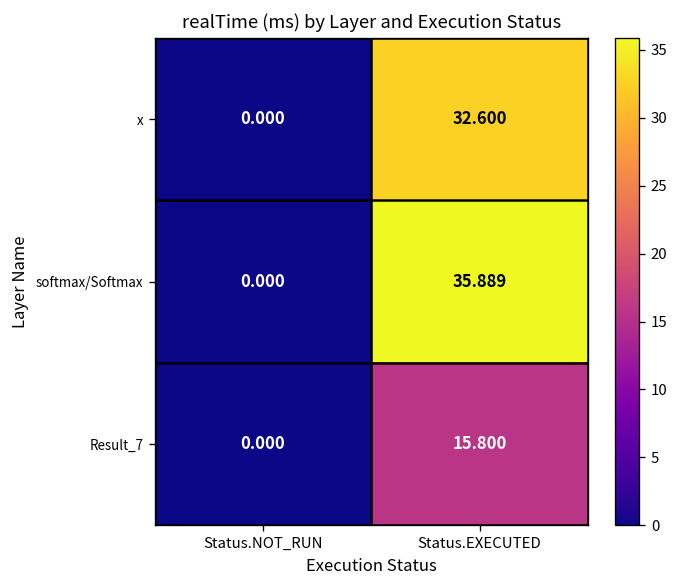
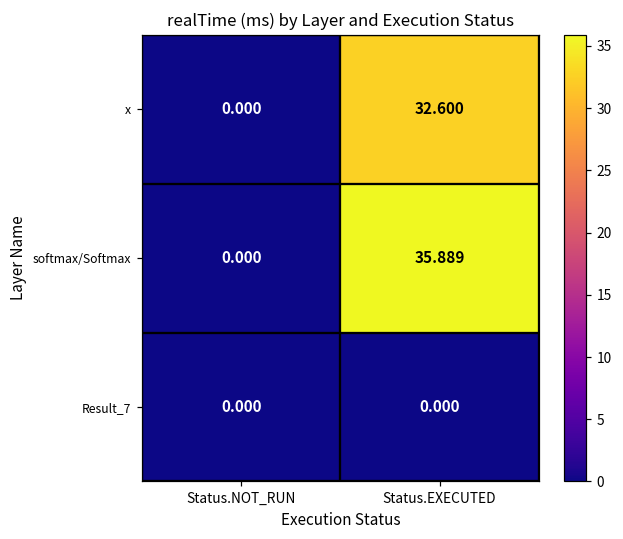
Result_7, Status.EXECUTED: 15.800 -> 0.000
